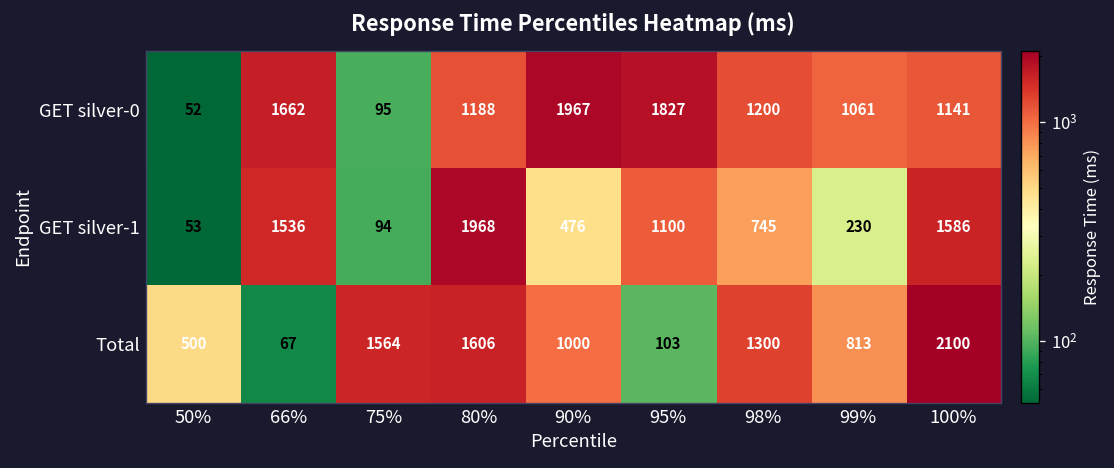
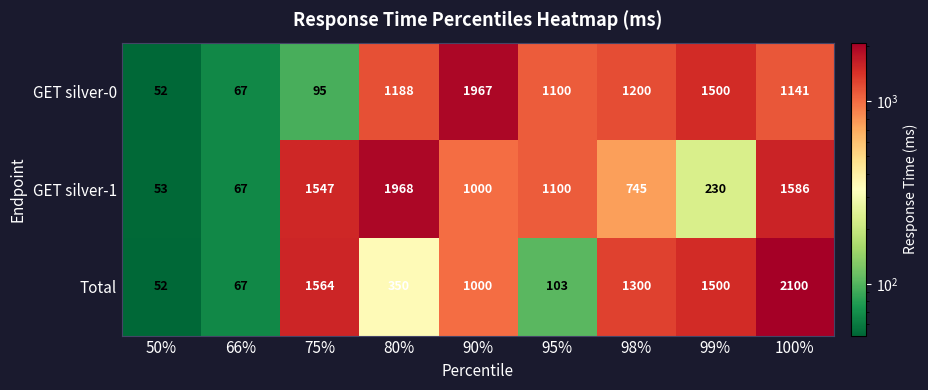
GET silver-0, 66%: 1662 -> 67
GET silver-0, 95%: 1827 -> 1100
GET silver-0, 99%: 1061 -> 1500
GET silver-1, 66%: 1536 -> 67
GET silver-1, 75%: 94 -> 1547
GET silver-1, 90%: 476 -> 1000
Total, 50%: 500 -> 52
Total, 80%: 1606 -> 350
Total, 99%: 813 -> 1500
